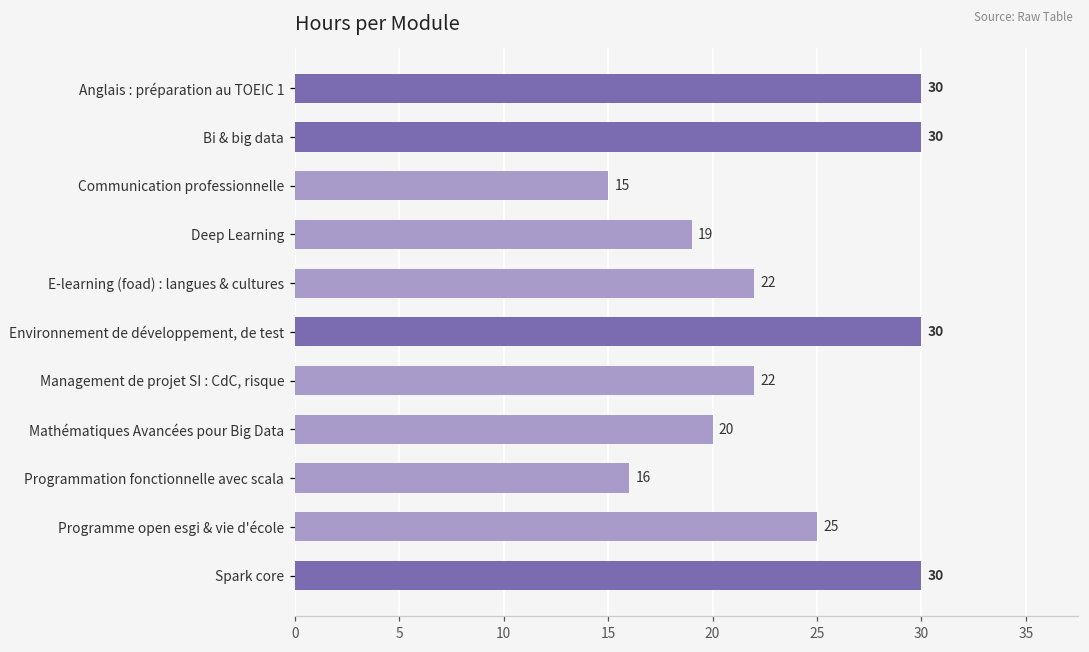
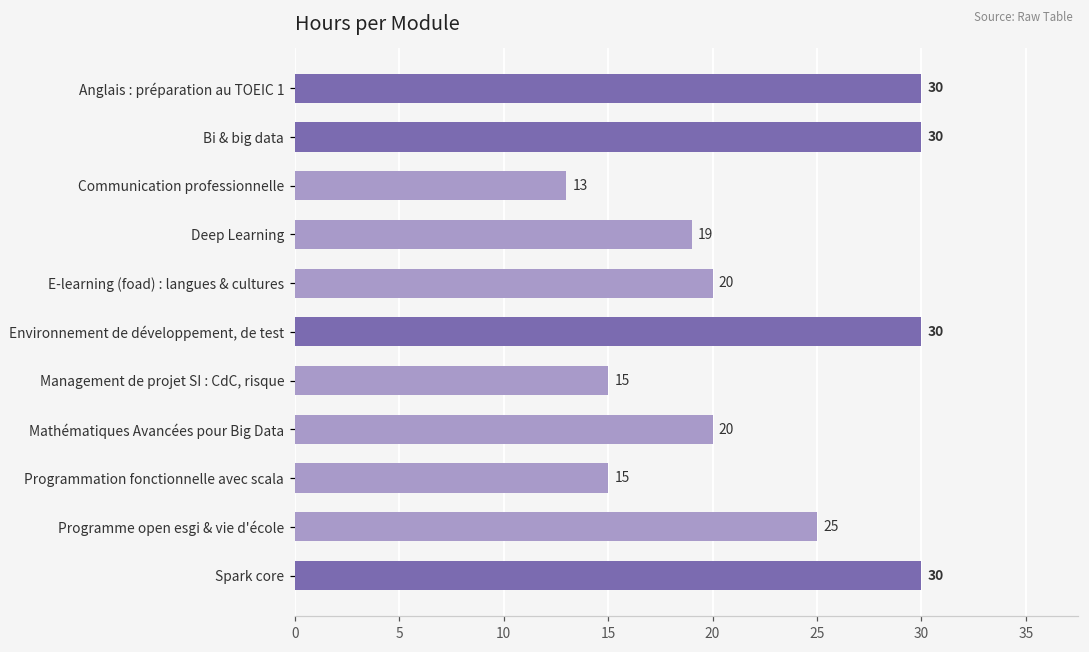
Communication professionnelle: 15 -> 13
E-learning (foad) : langues & cultures: 22 -> 20
Management de projet SI : CdC, risque: 22 -> 15
Programmation fonctionnelle avec scala: 16 -> 15
